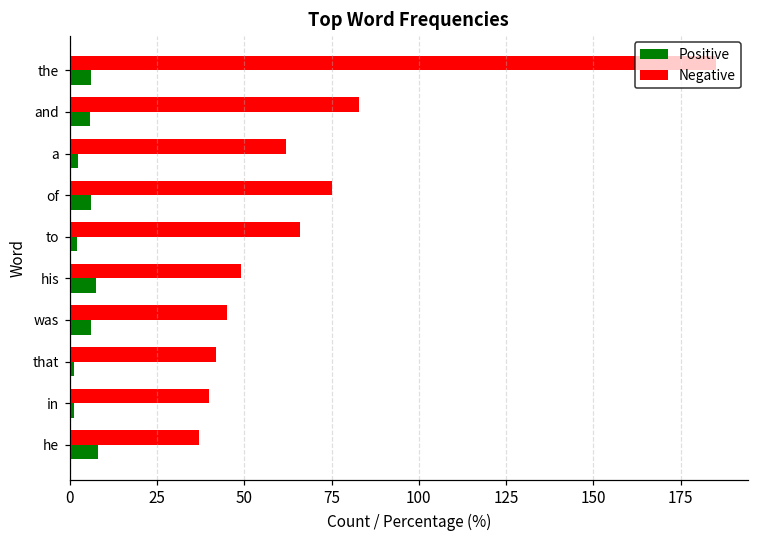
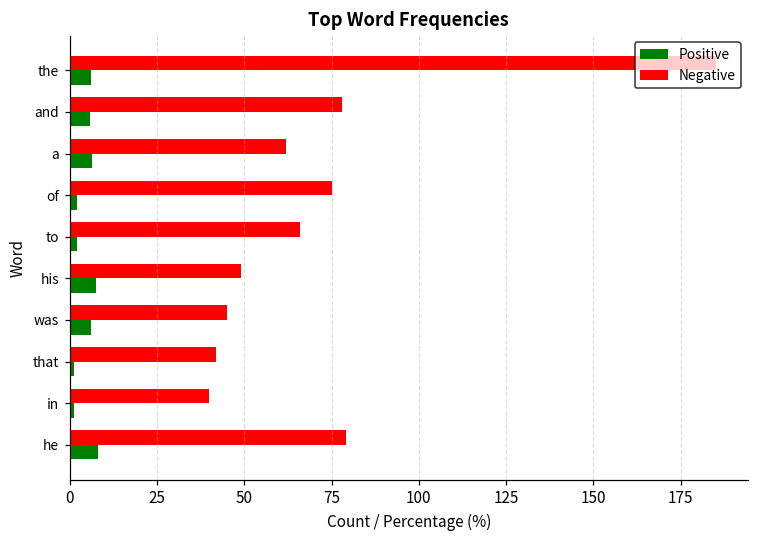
Negative, and: 83 -> 78
Positive, a: 2 -> 6
Positive, of: 6 -> 2
Negative, he: 37 -> 79
